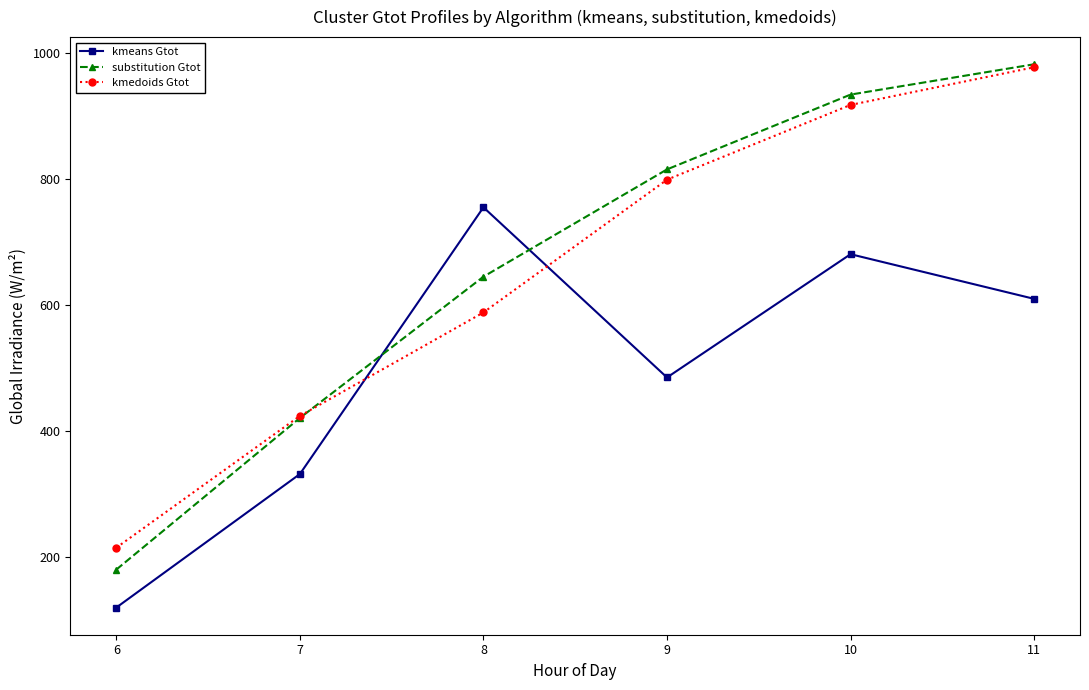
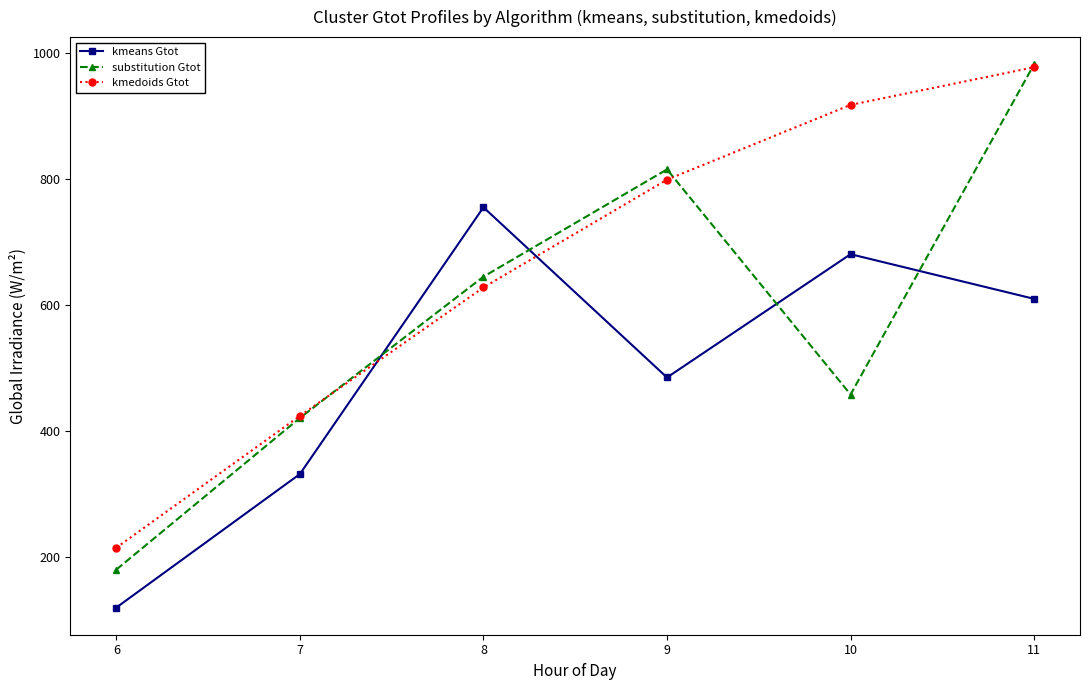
kmedoids Gtot, 8: 590 -> 630
substitution Gtot, 10: 930 -> 460
